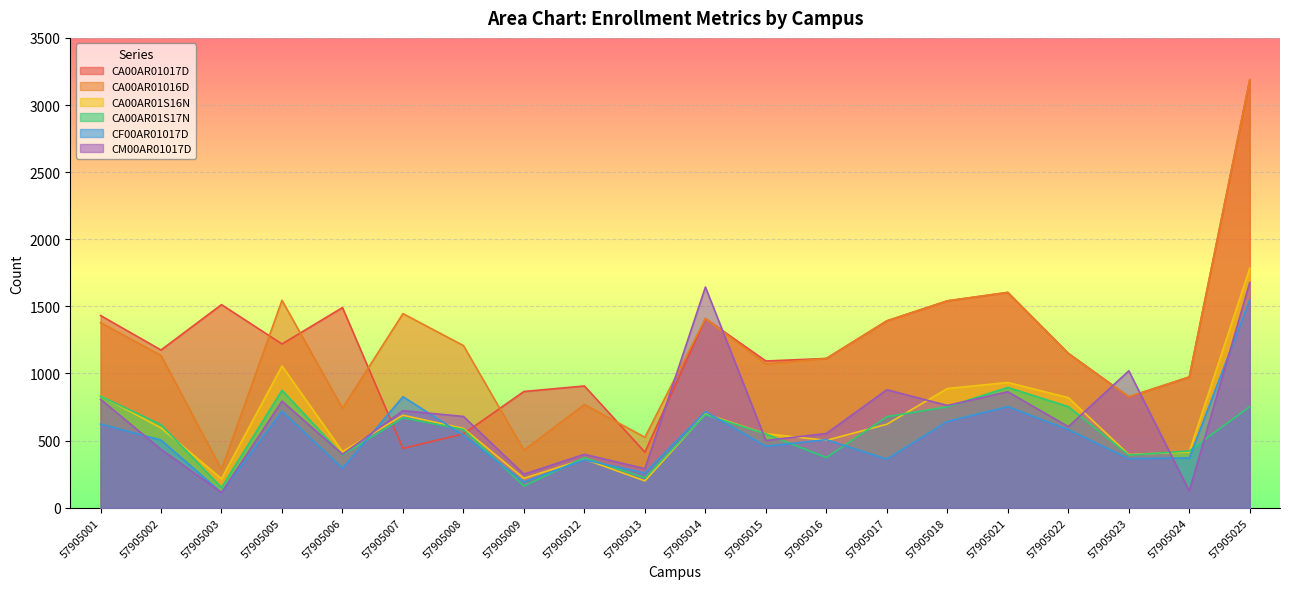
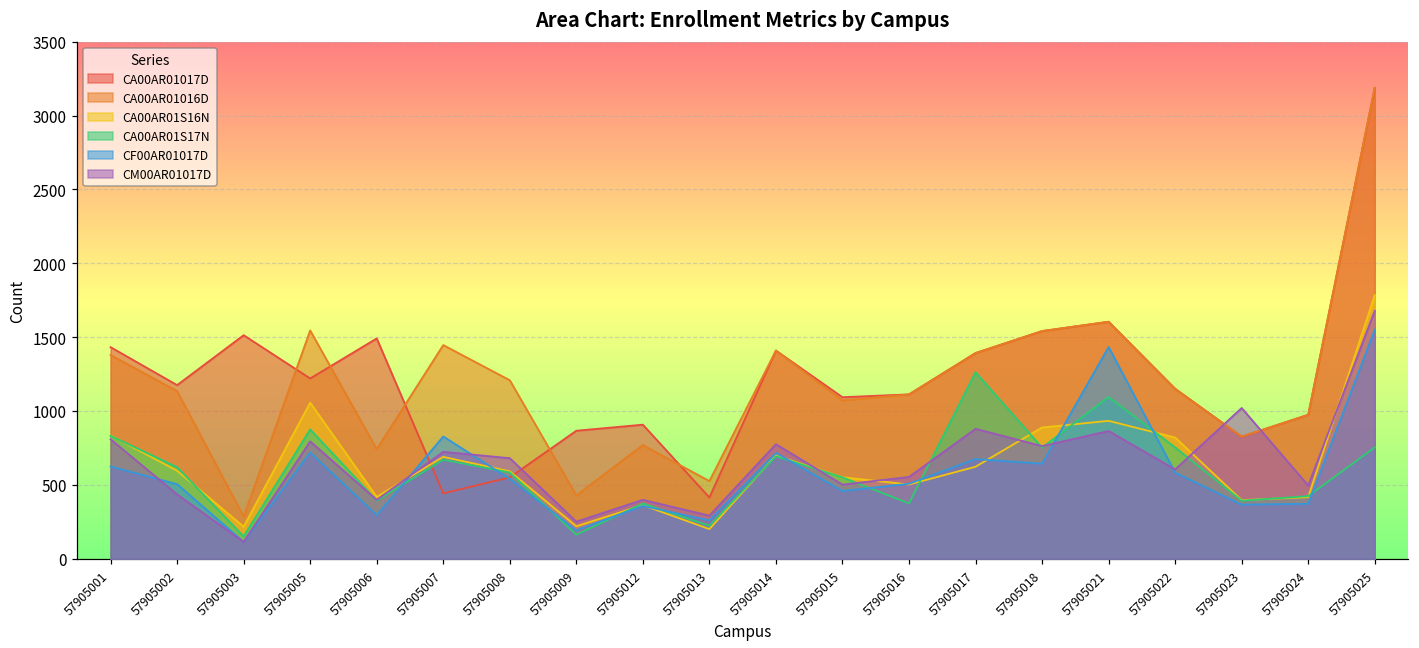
CM00AR01017D, 57905014: 1640 -> 780
CA00AR01S17N, 57905017: 680 -> 1260
CF00AR01017D, 57905017: 360 -> 670
CA00AR01S17N, 57905021: 900 -> 1090
CF00AR01017D, 57905021: 750 -> 1430
CM00AR01017D, 57905024: 120 -> 500
